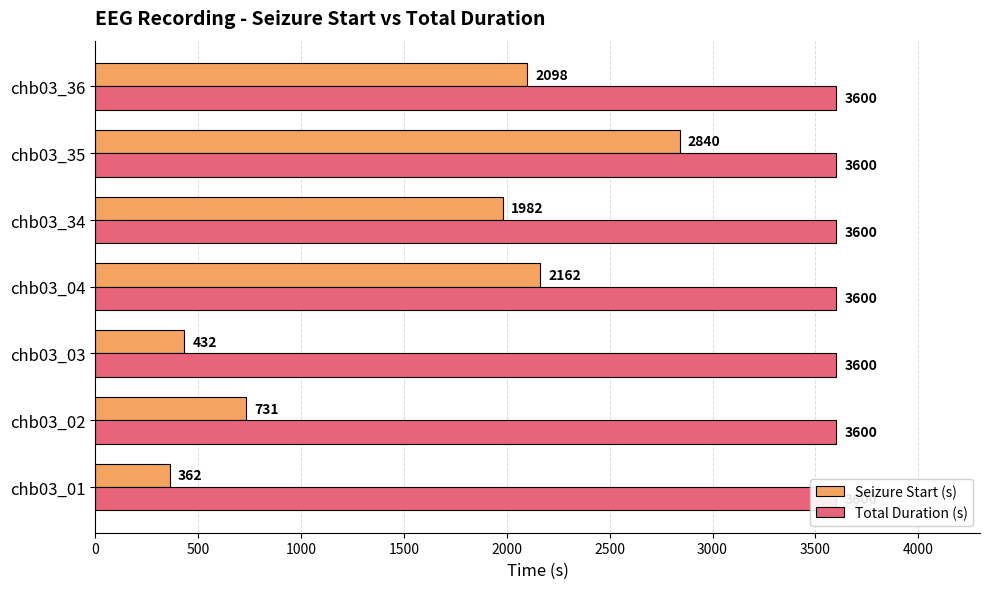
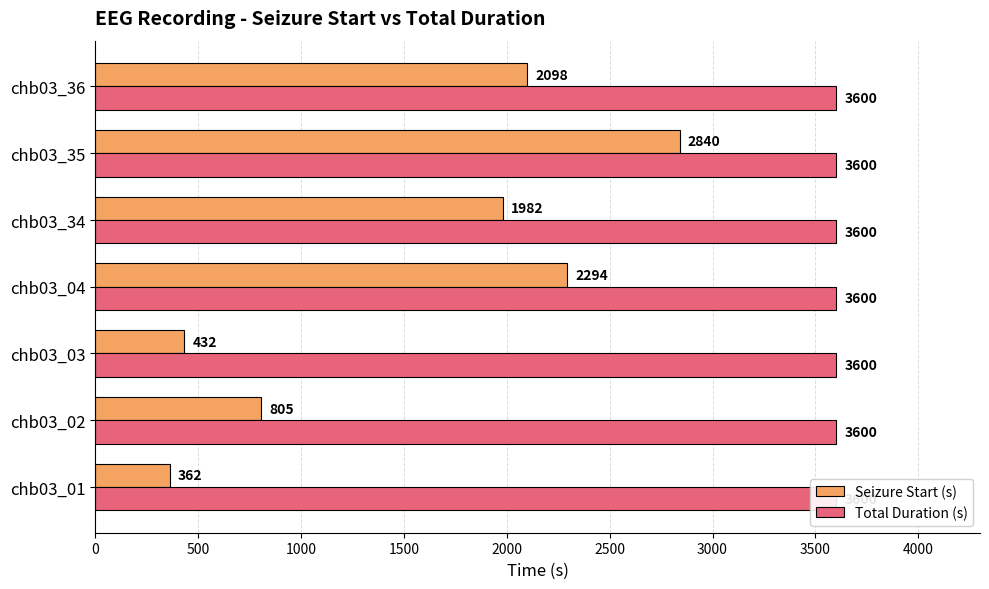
Seizure Start (s), chb03_04: 2162 -> 2294
Seizure Start (s), chb03_02: 731 -> 805
